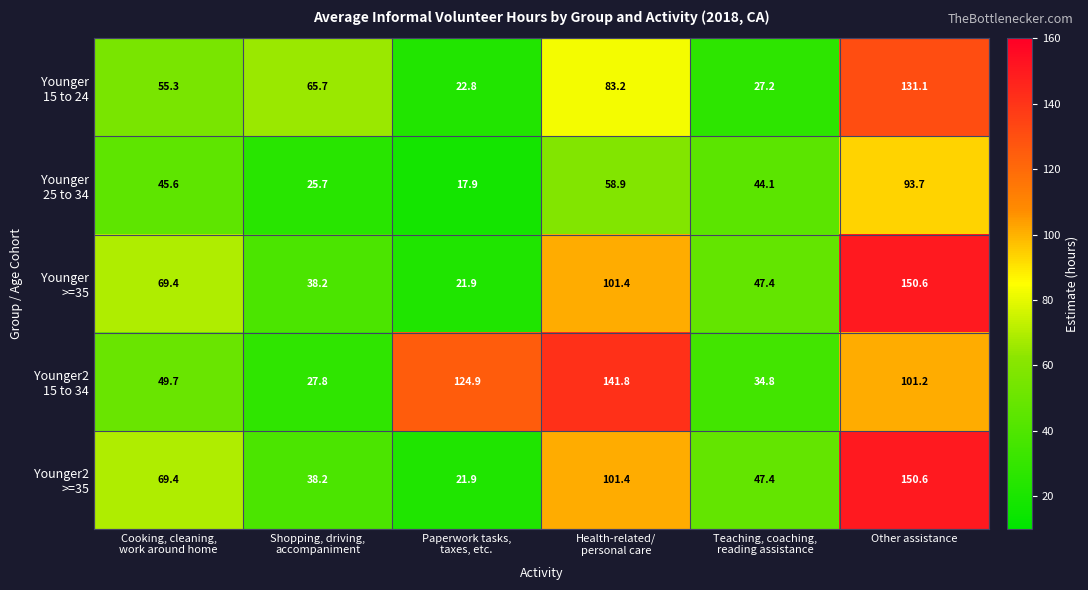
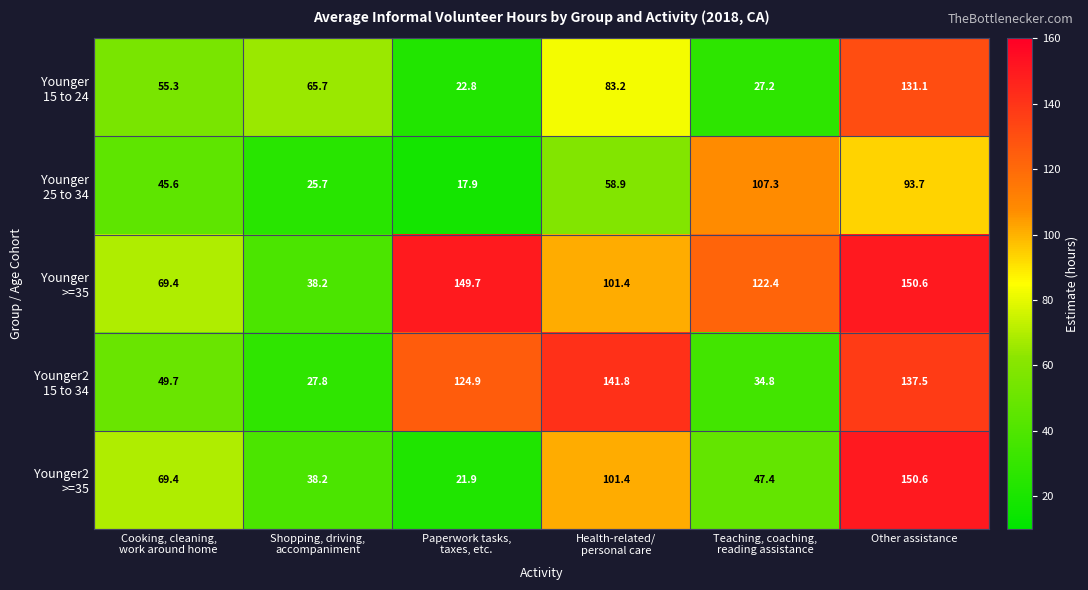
Younger 25 to 34, Teaching, coaching, reading assistance: 44.1 -> 107.3
Younger >=35, Paperwork tasks, taxes, etc.: 21.9 -> 149.7
Younger >=35, Teaching, coaching, reading assistance: 47.4 -> 122.4
Younger2 15 to 34, Other assistance: 101.2 -> 137.5
